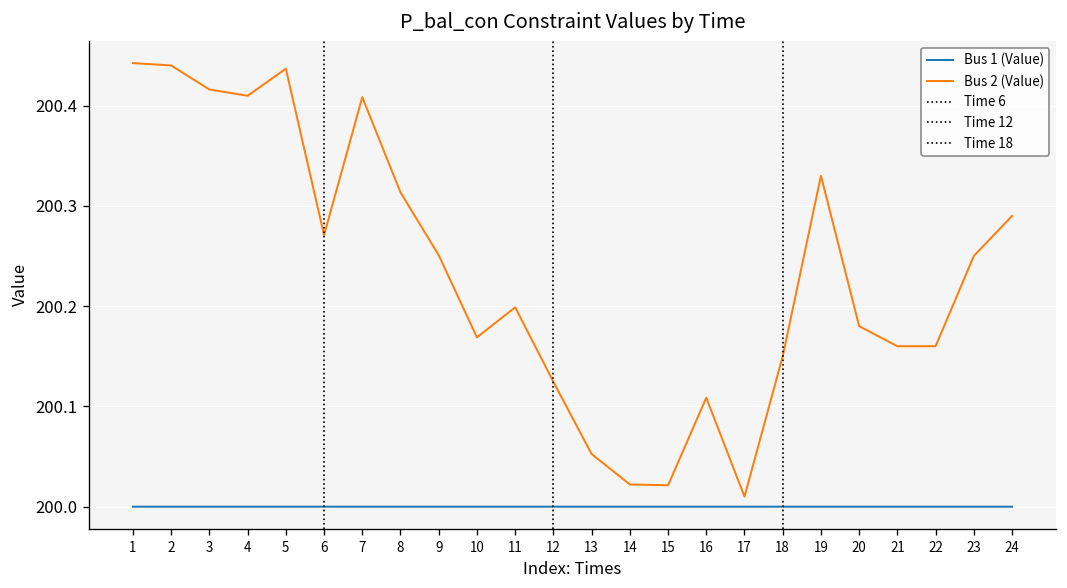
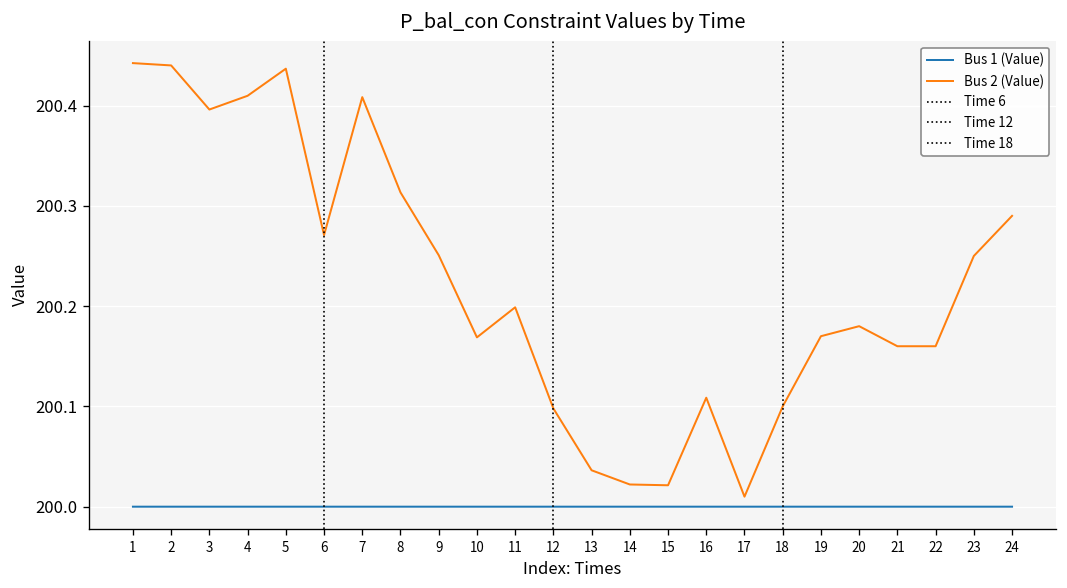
Bus 2 (Value), 3: 200.42 -> 200.40
Bus 2 (Value), 12: 200.12 -> 200.10
Bus 2 (Value), 13: 200.05 -> 200.04
Bus 2 (Value), 18: 200.15 -> 200.10
Bus 2 (Value), 19: 200.33 -> 200.17
